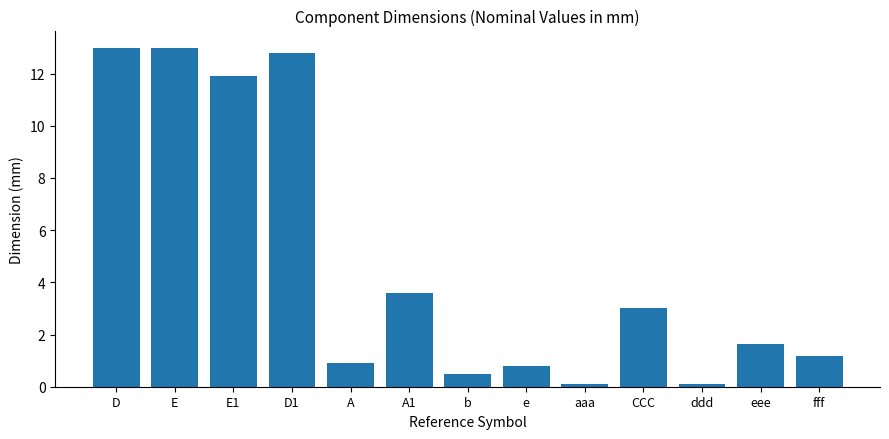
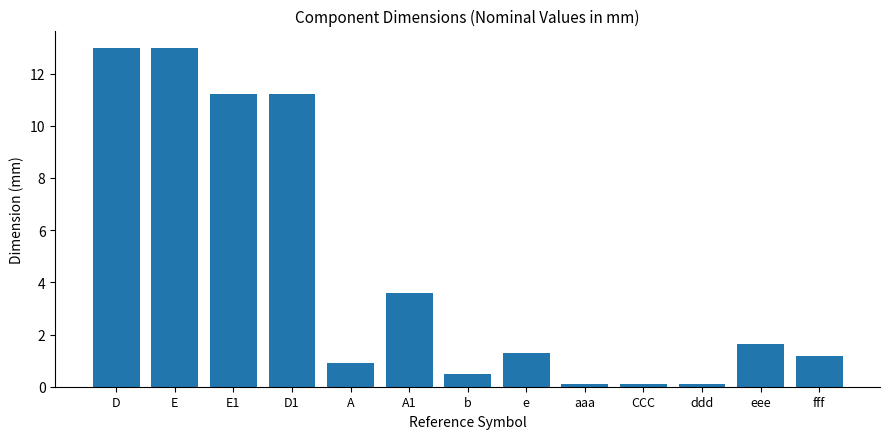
E1: 11.9 -> 11.2
D1: 12.8 -> 11.2
e: 0.8 -> 1.3
CCC: 3.0 -> 0.1
